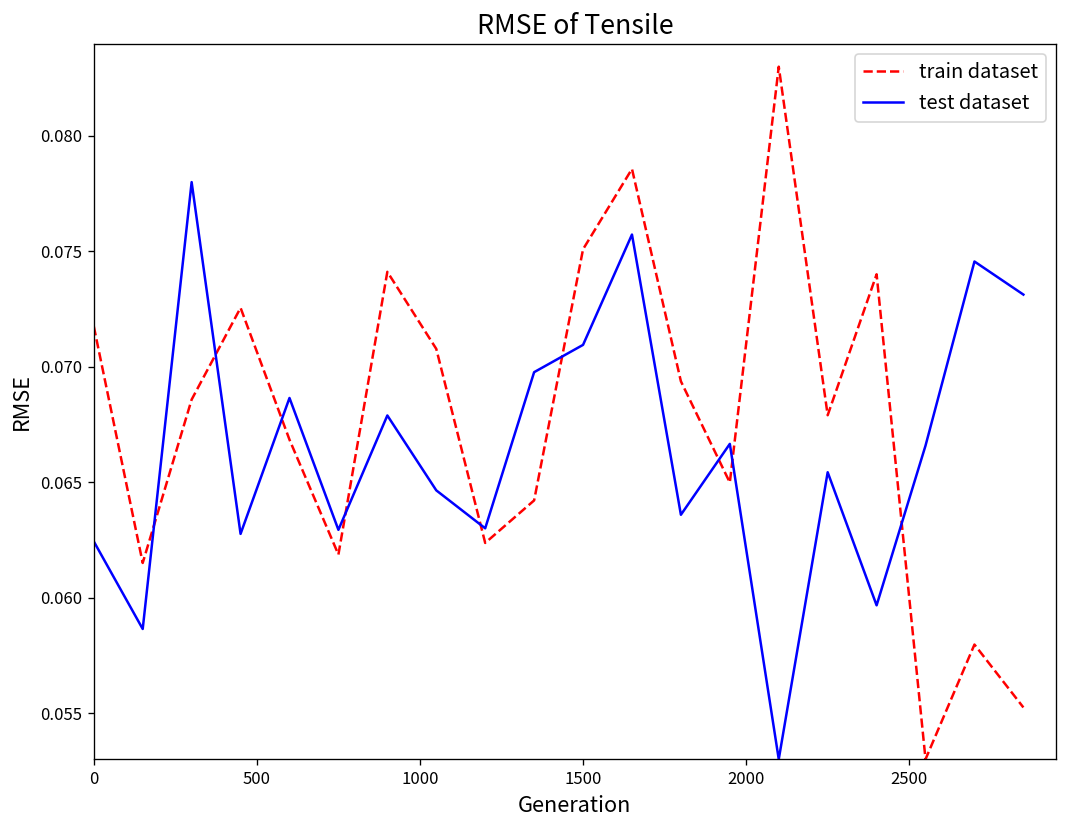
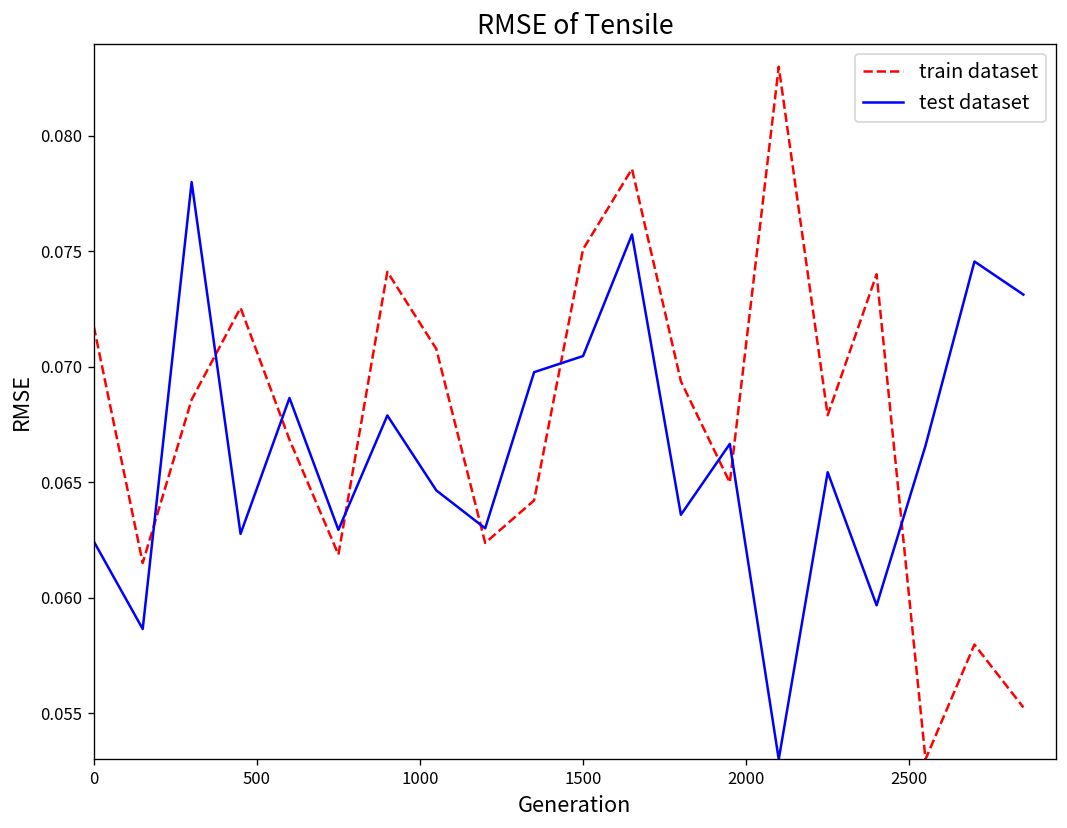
test dataset, 1500: 0.0709 -> 0.0705
